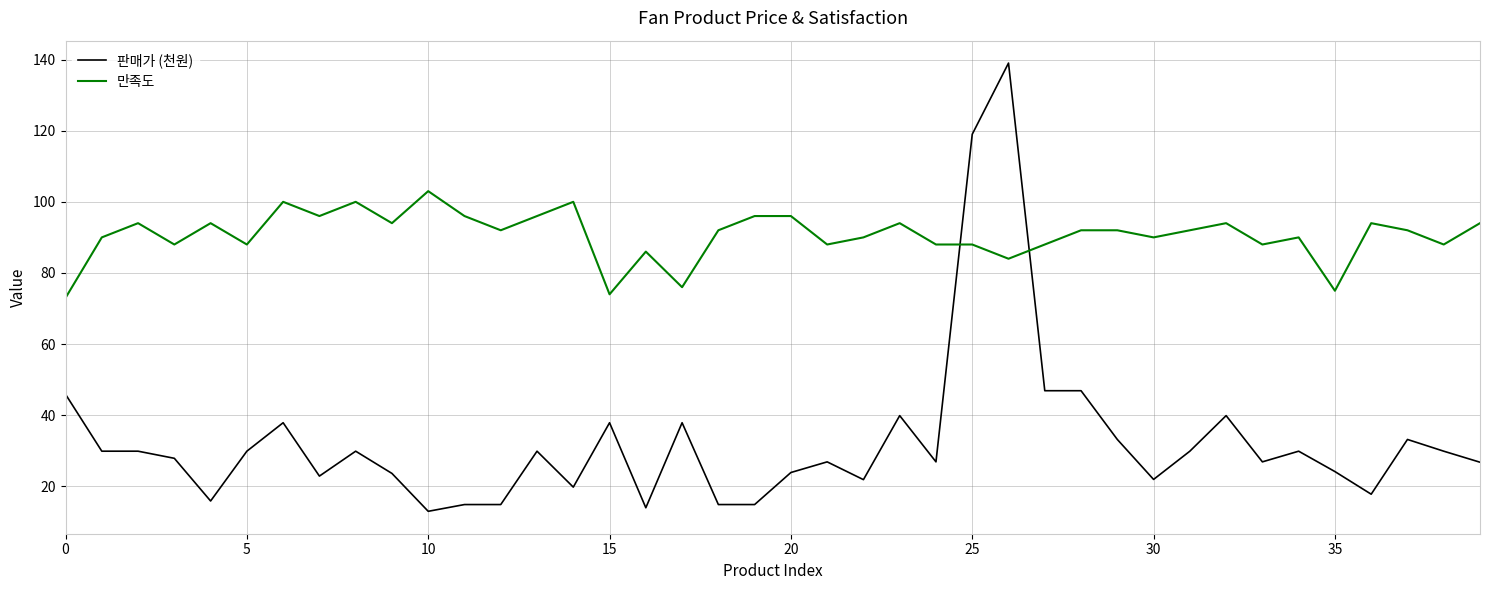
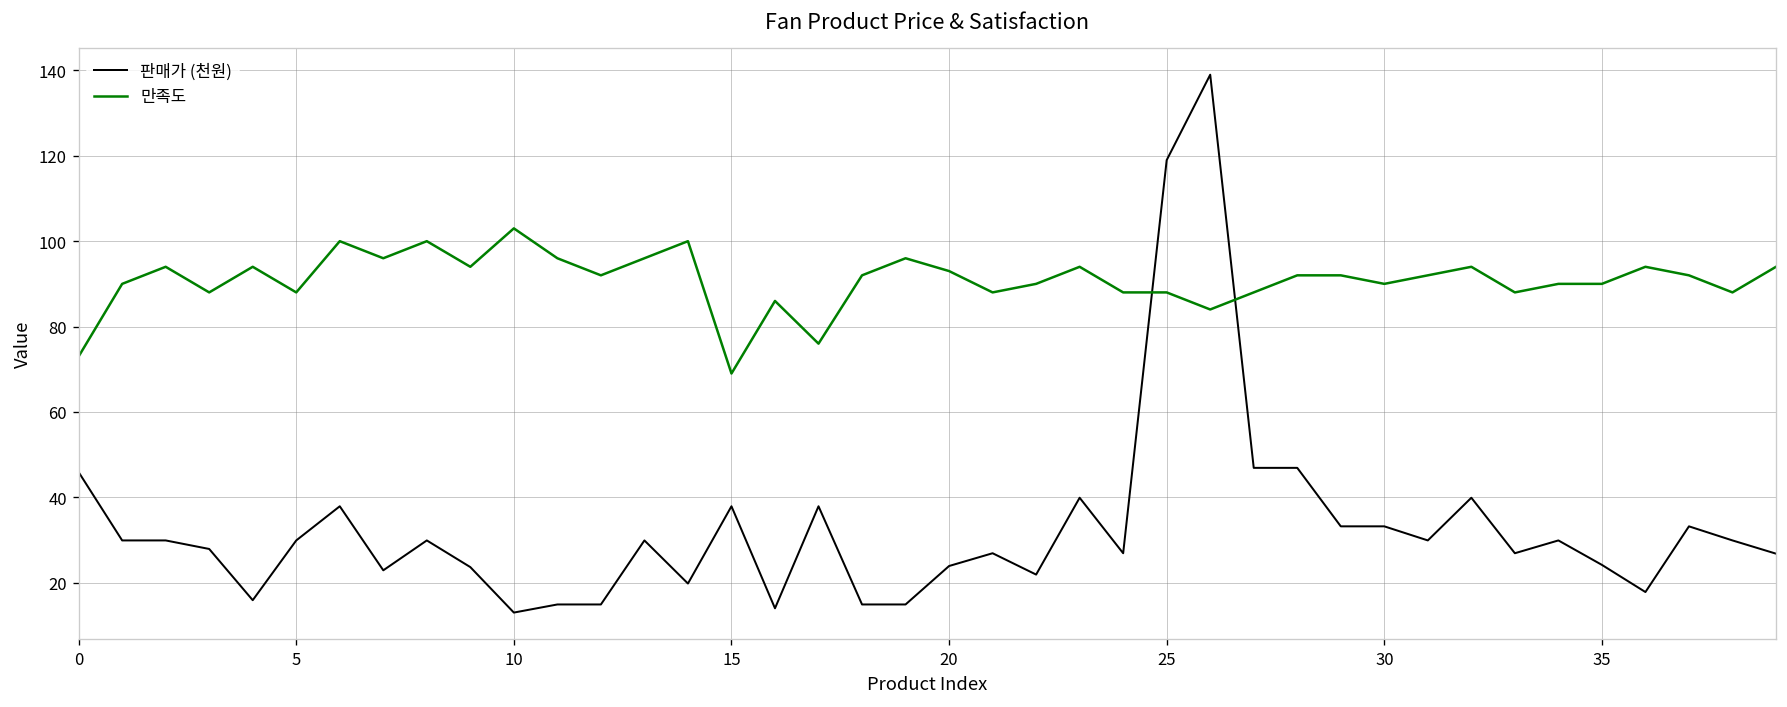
만족도, 15: 74 -> 69
만족도, 20: 96 -> 93
판매가 (천원), 30: 22 -> 33
만족도, 35: 75 -> 90
